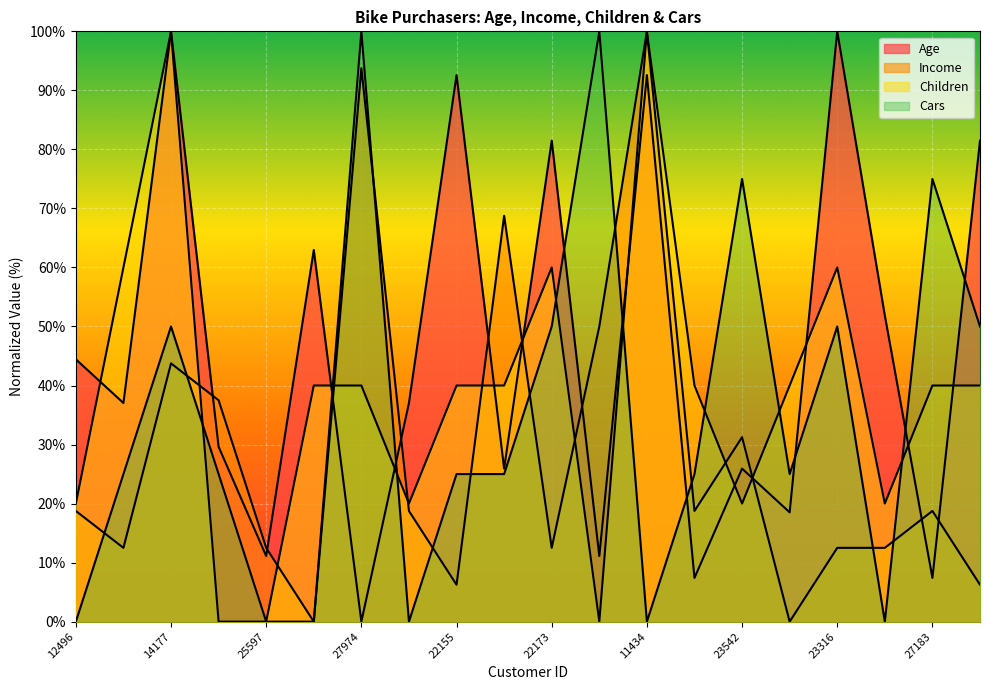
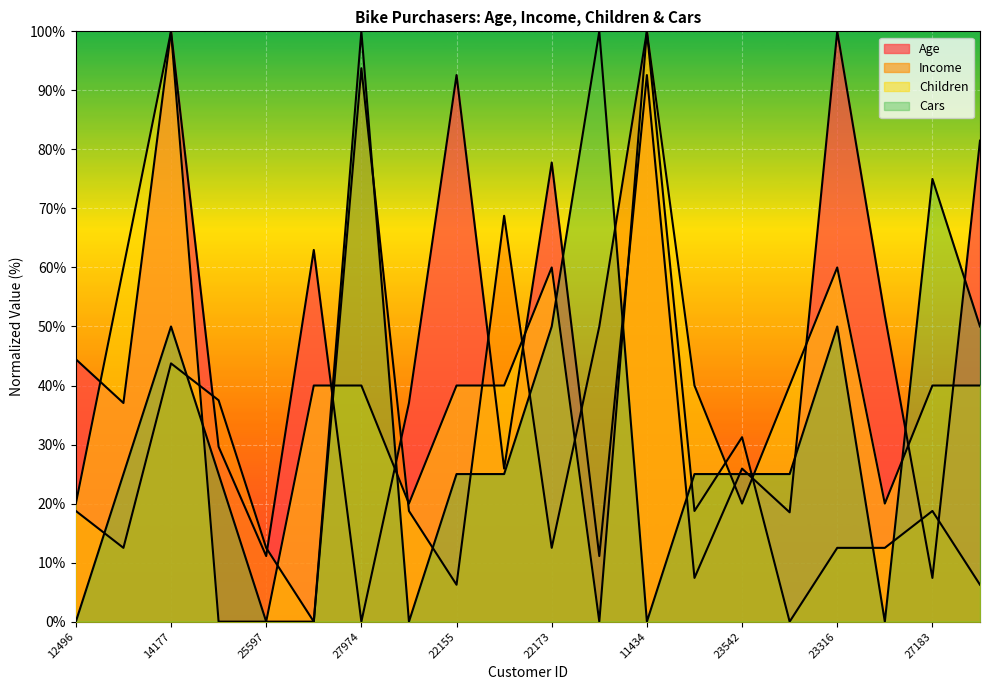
Age, 22173: 81% -> 78%
Cars, 23542: 75% -> 25%
